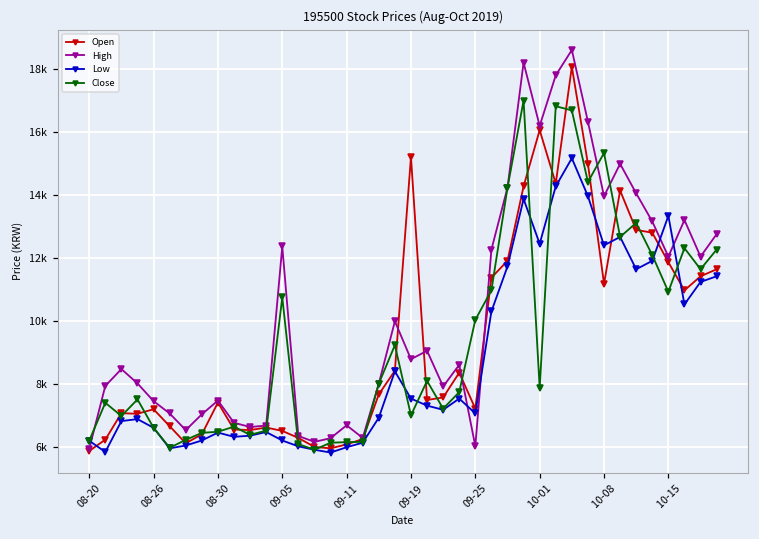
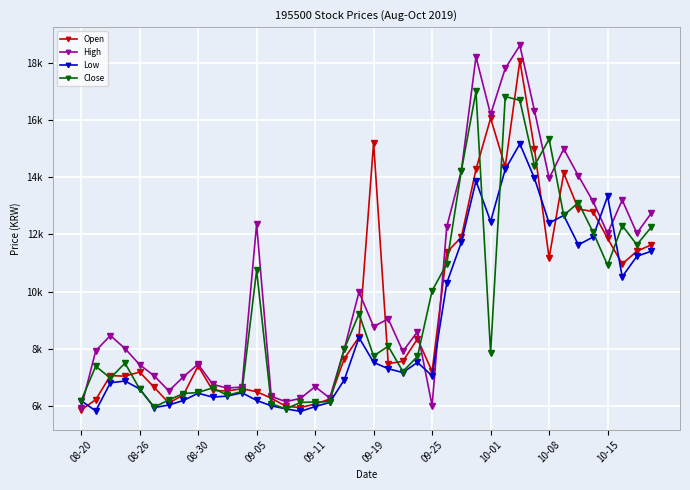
Close, 09-19: 7000 -> 7800
